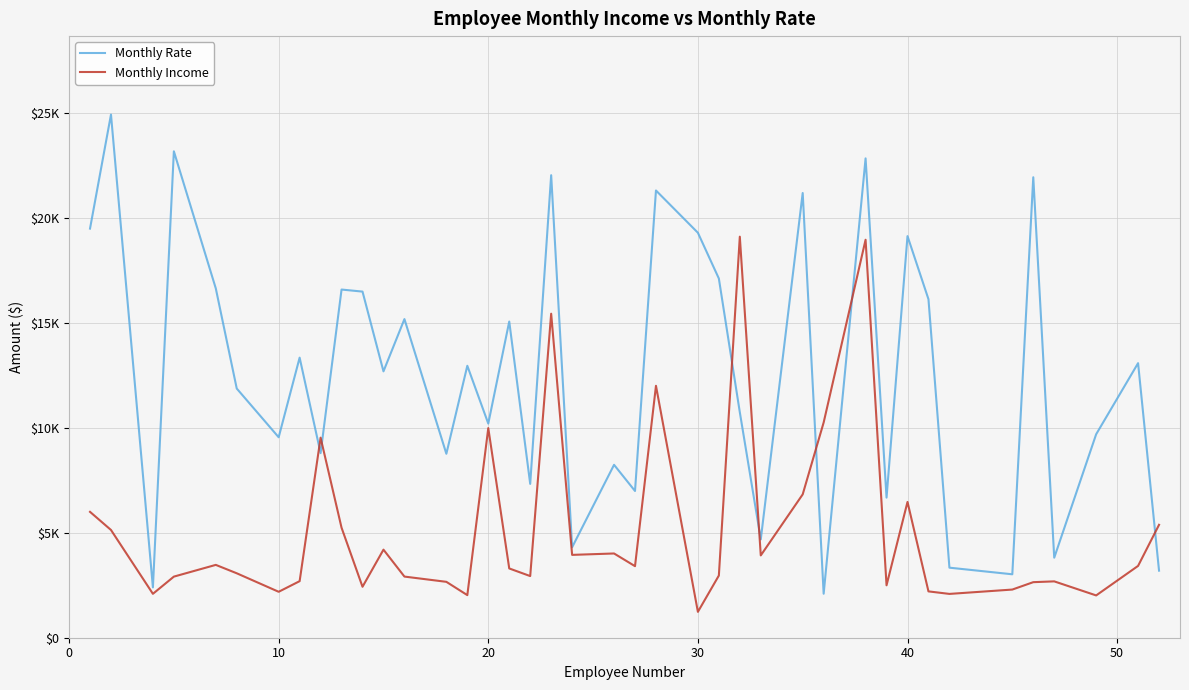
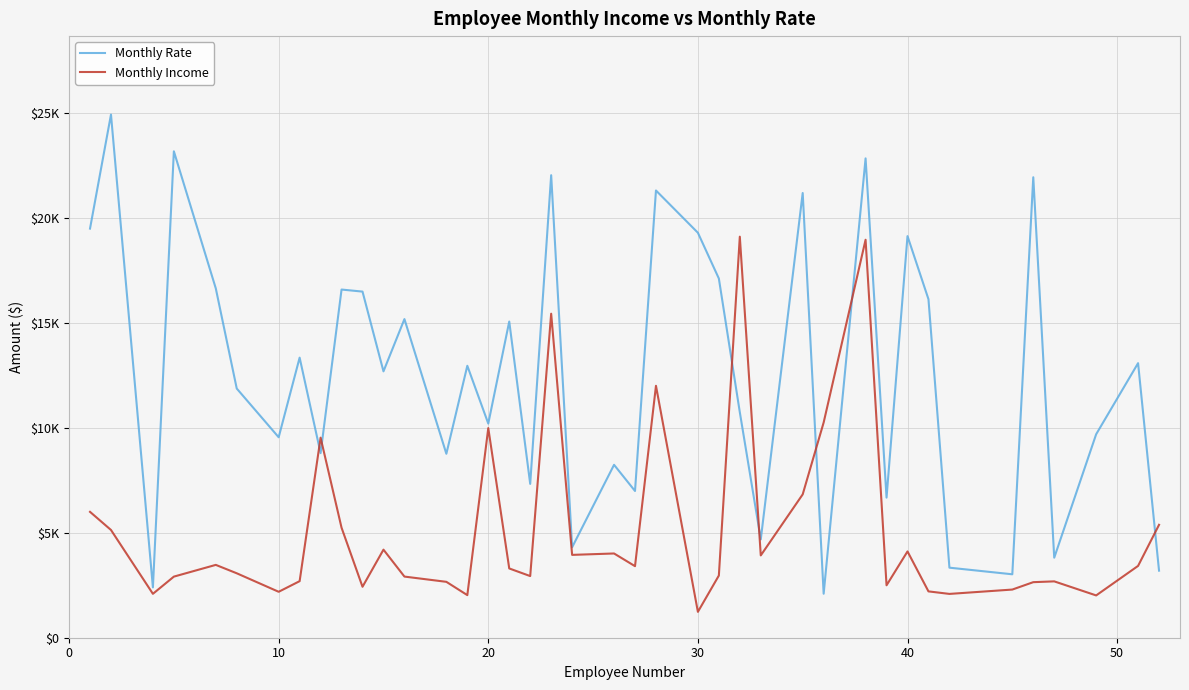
Monthly Income, 40: $6500 -> $4100
